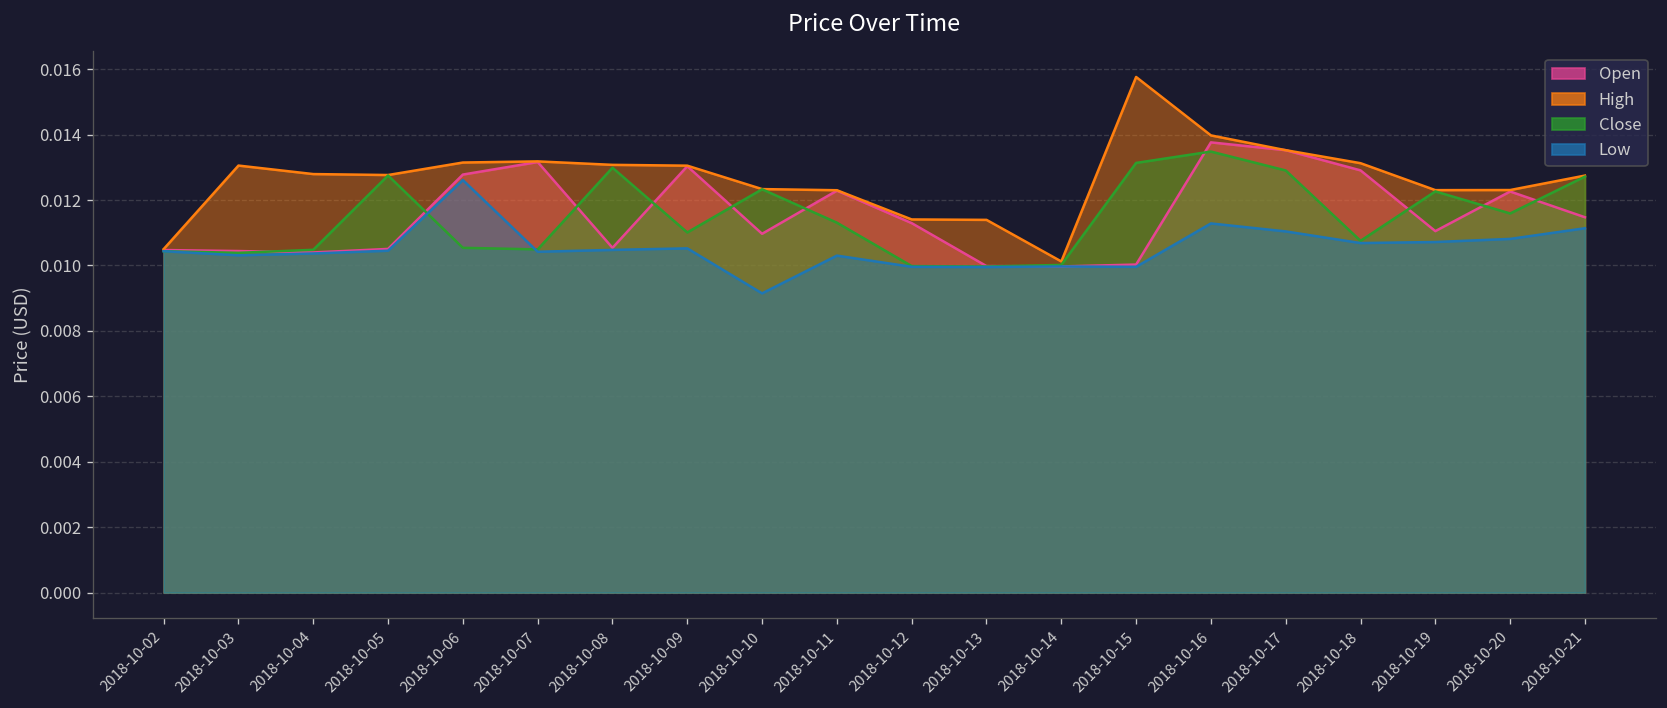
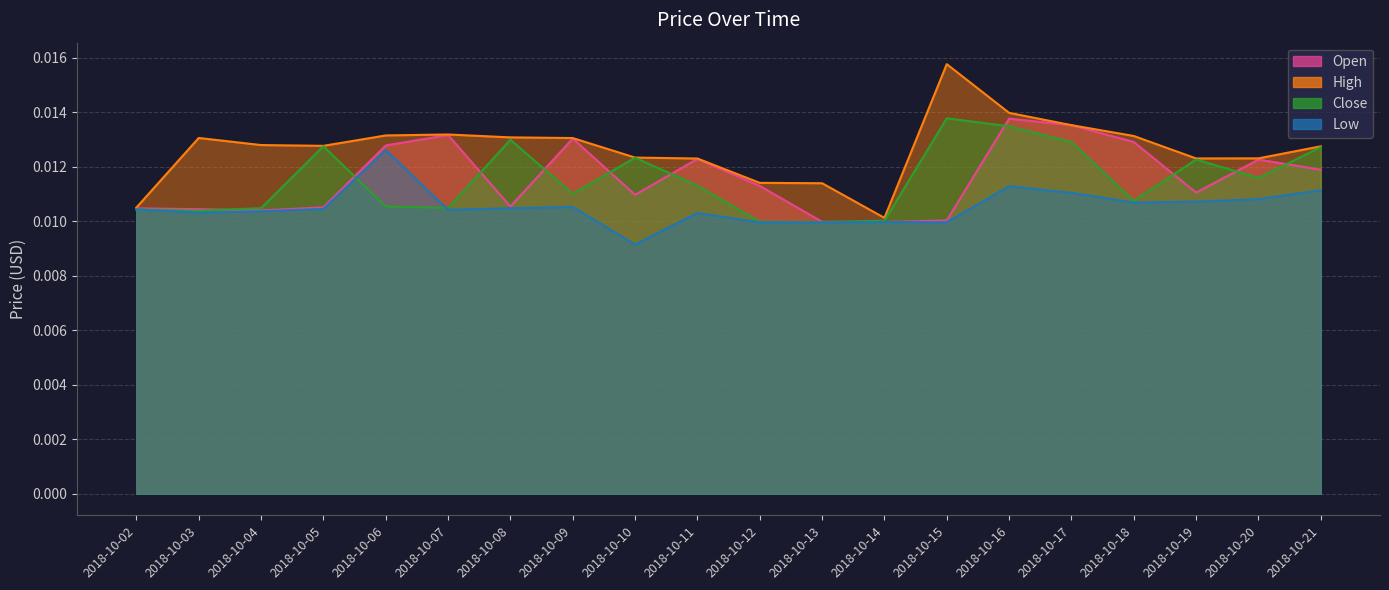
Close, 2018-10-15: 0.0131 -> 0.0138
Open, 2018-10-21: 0.0115 -> 0.0119
